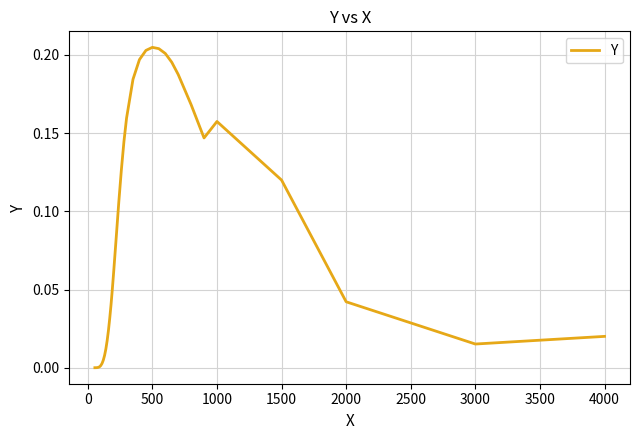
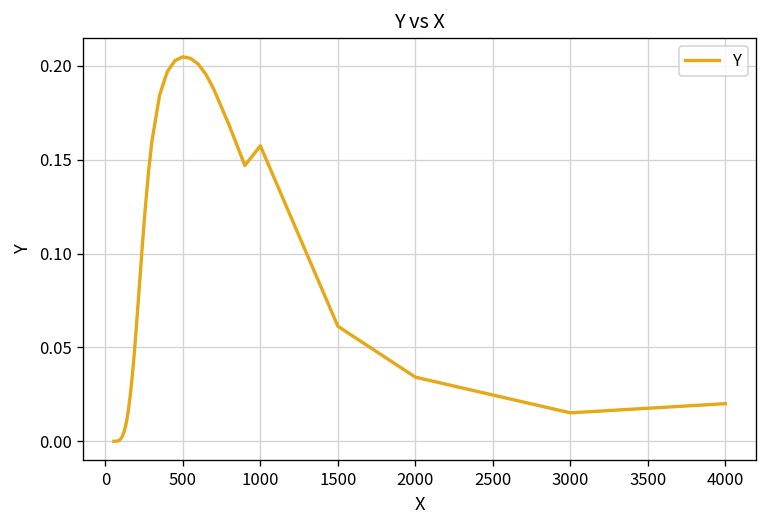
1500: 0.120 -> 0.061
2000: 0.042 -> 0.034
